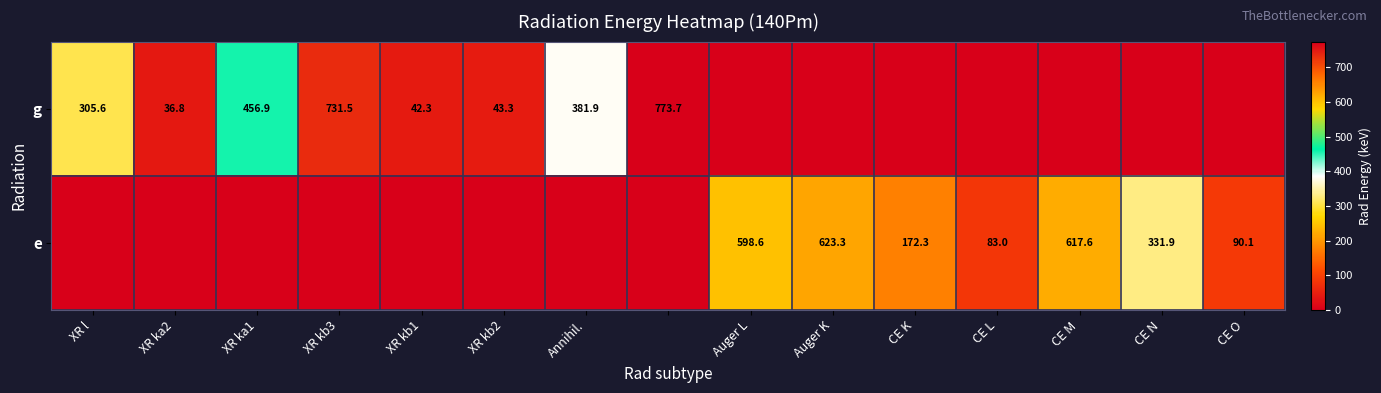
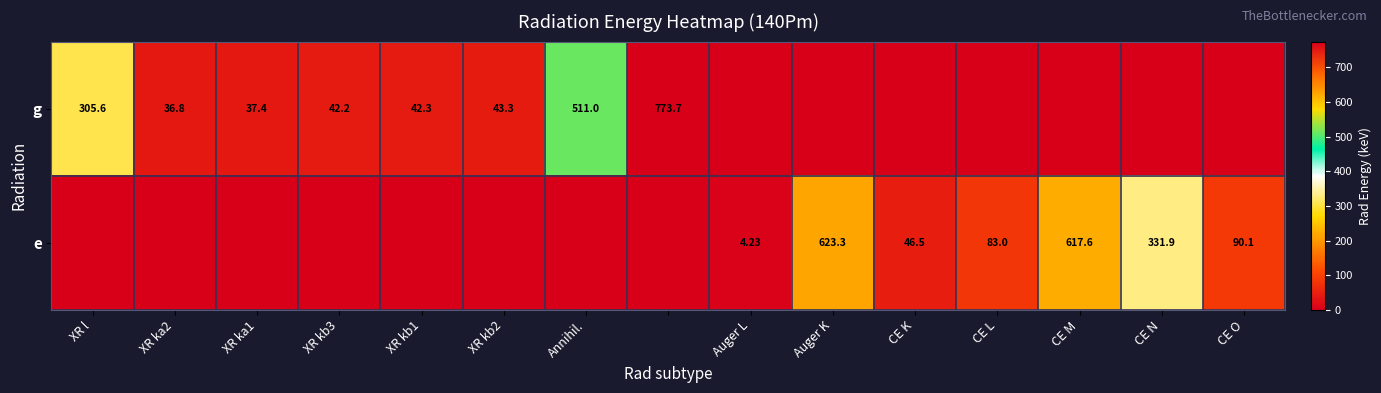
g, XR ka1: 456.9 -> 37.4
g, XR kb3: 731.5 -> 42.2
g, Annihil.: 381.9 -> 511.0
e, Auger L: 598.6 -> 4.23
e, CE K: 172.3 -> 46.5
